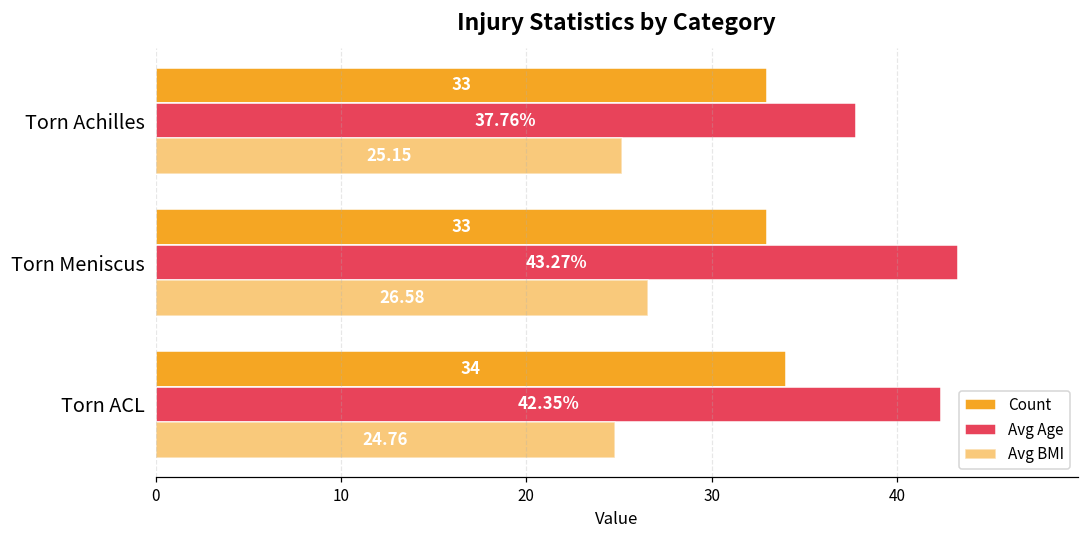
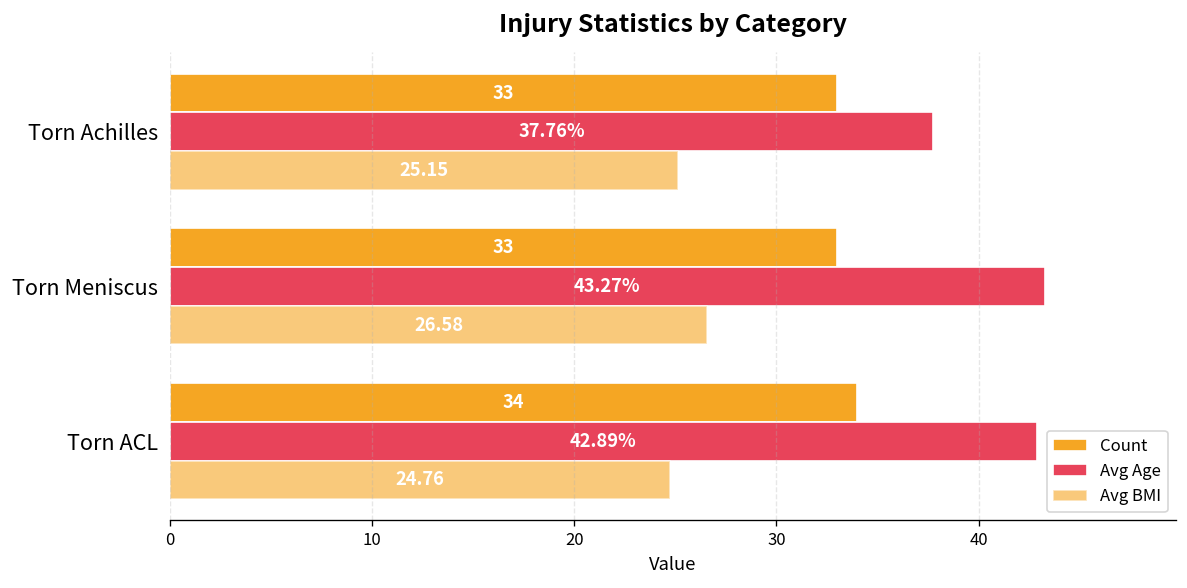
Avg Age, Torn ACL: 42.35% -> 42.89%
